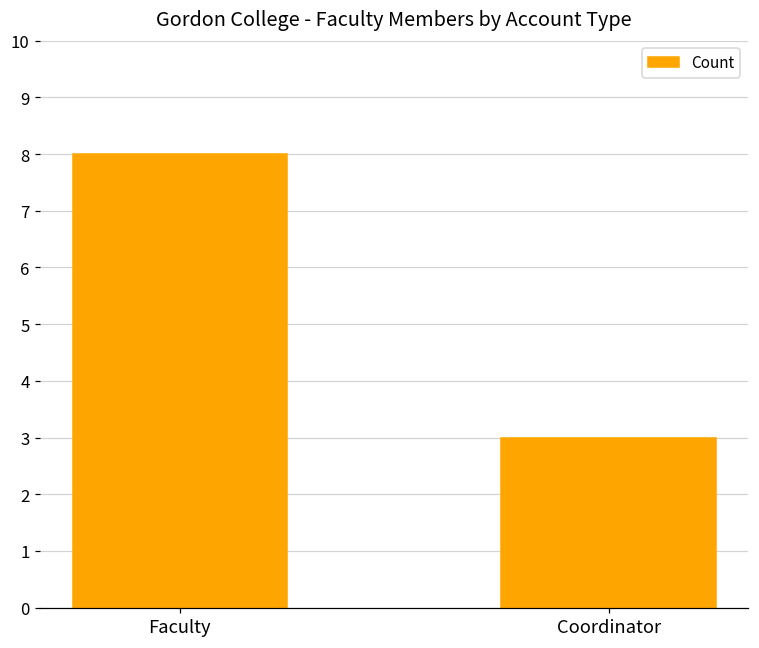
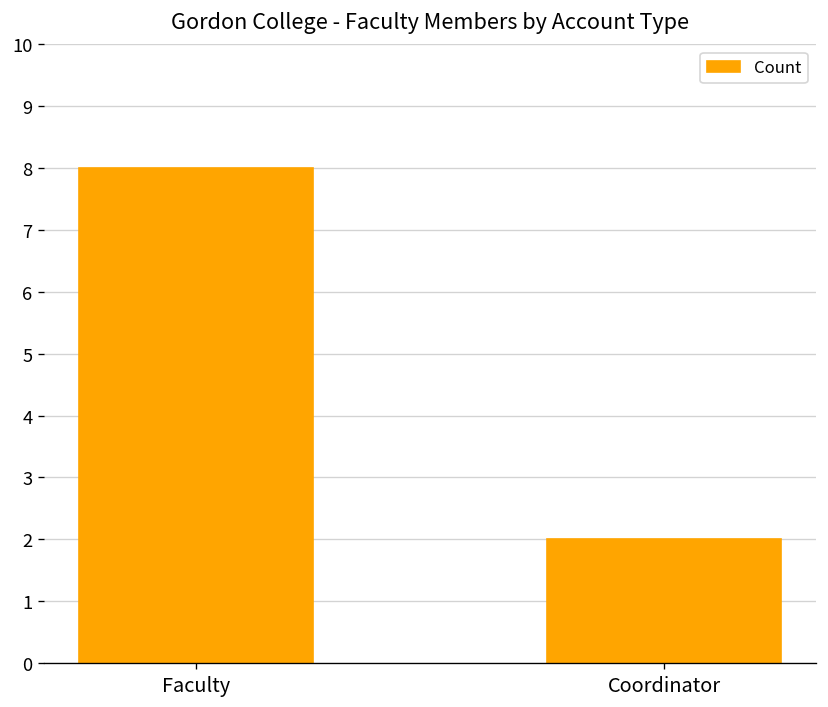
Coordinator: 3 -> 2
